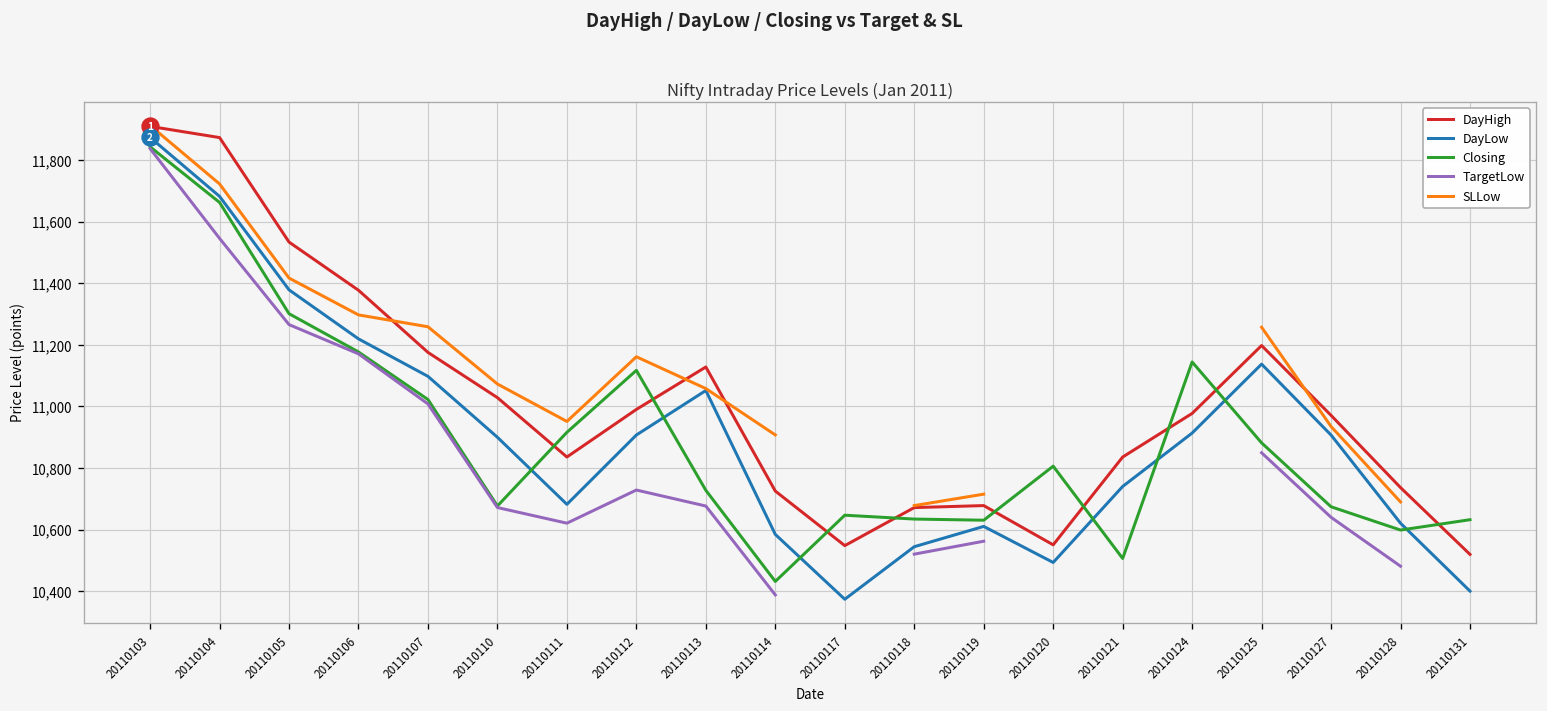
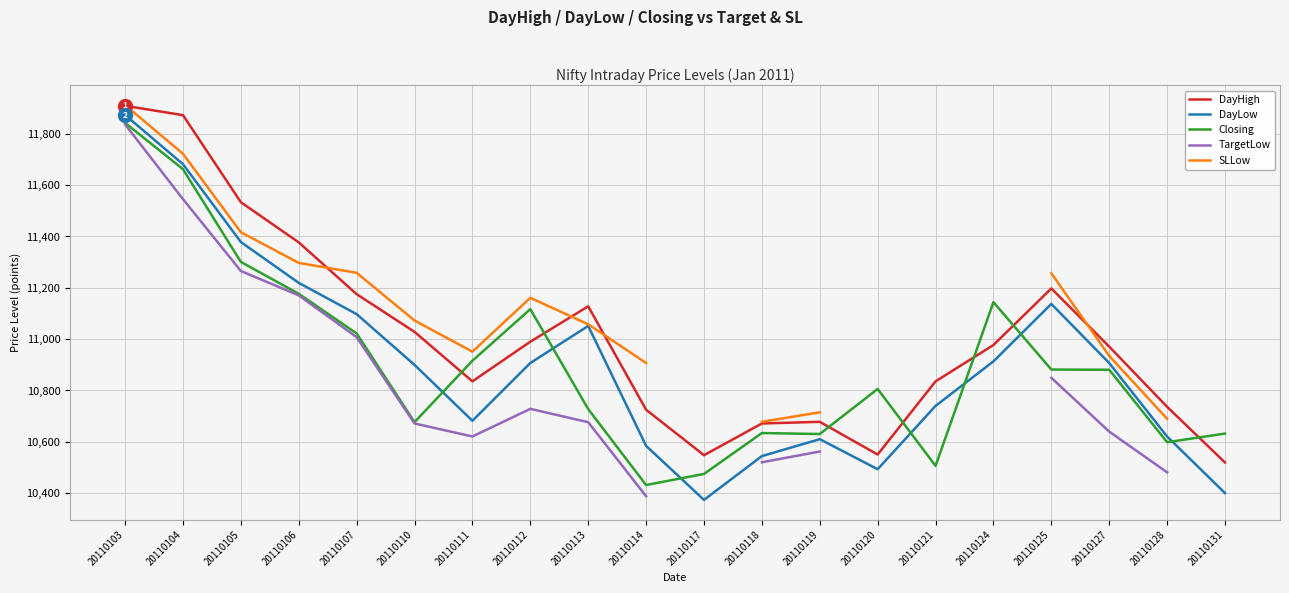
Closing, 20110117: 10,650 -> 10,470
Closing, 20110127: 10,670 -> 10,880
